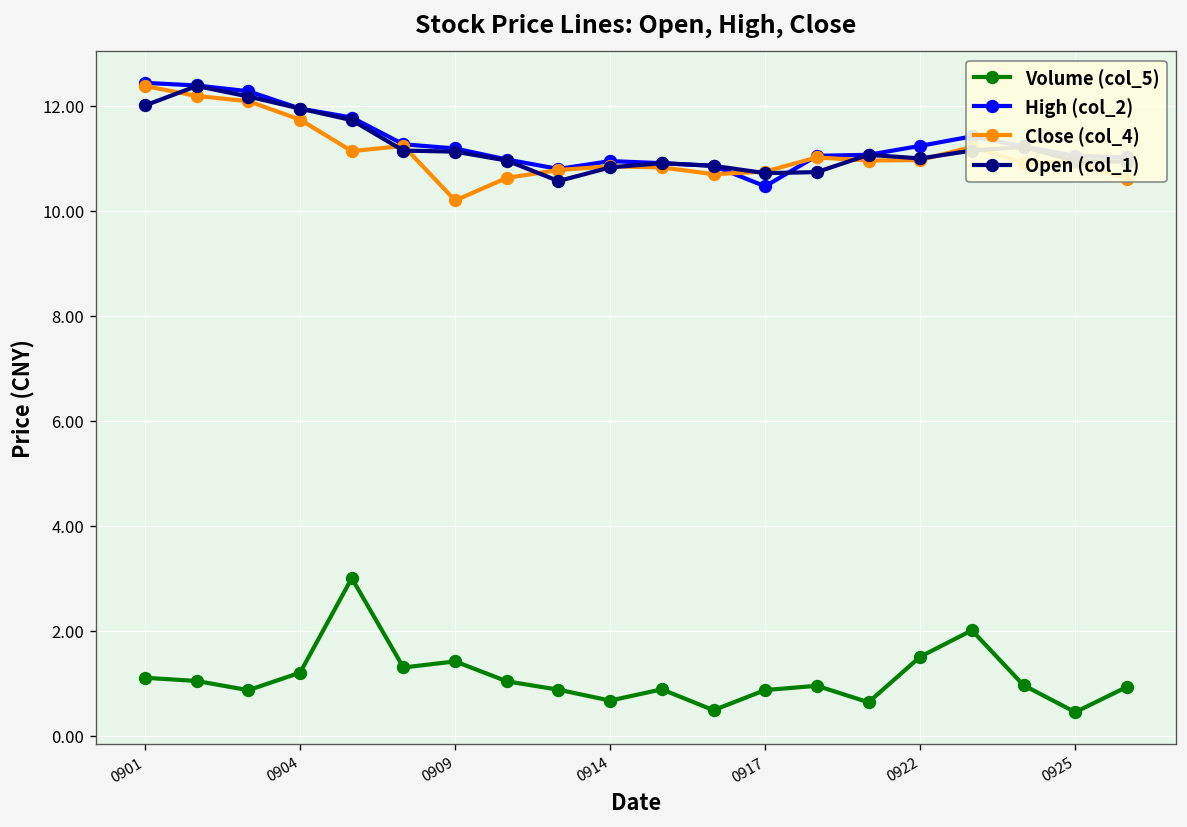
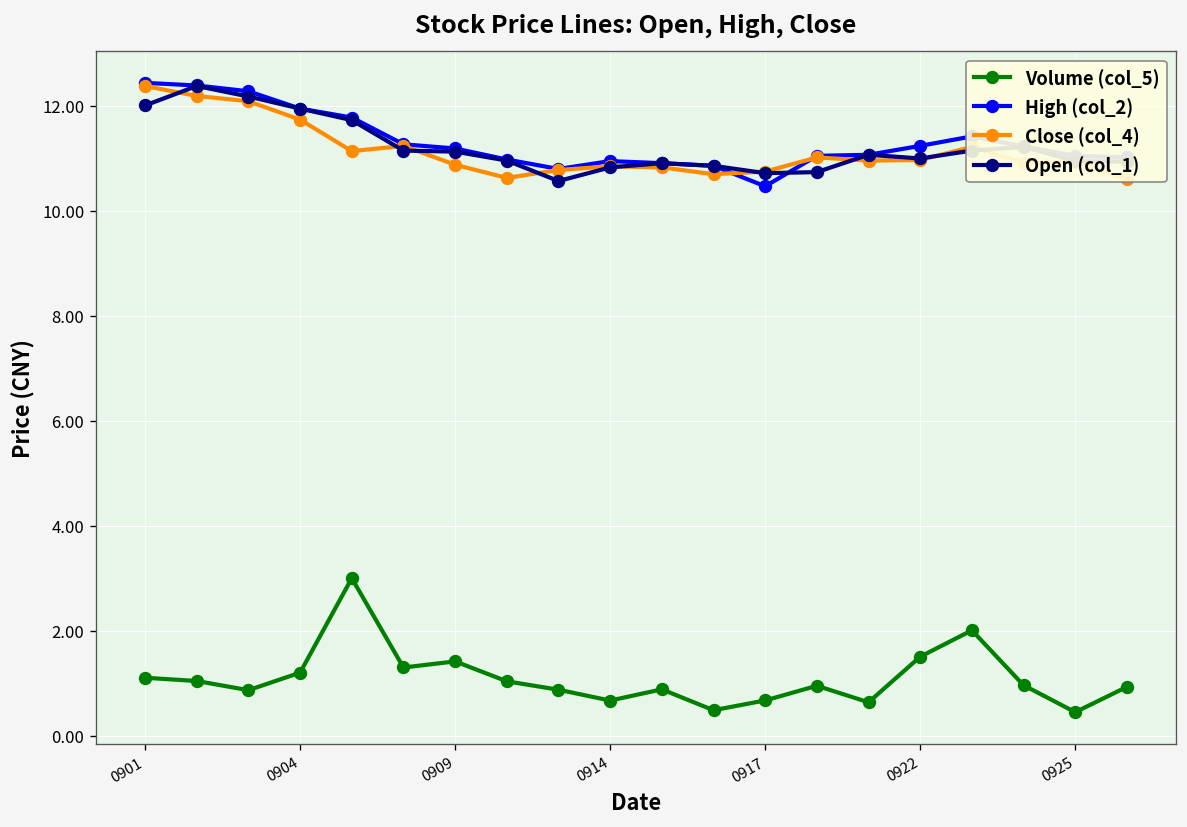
Close (col_4), 0909: 10.2 -> 10.9
Volume (col_5), 0917: 0.9 -> 0.7
